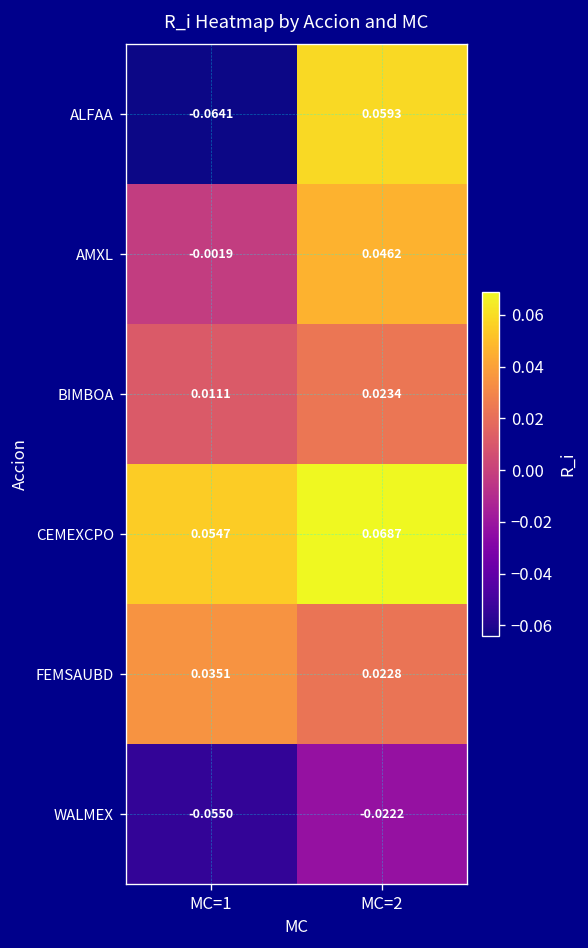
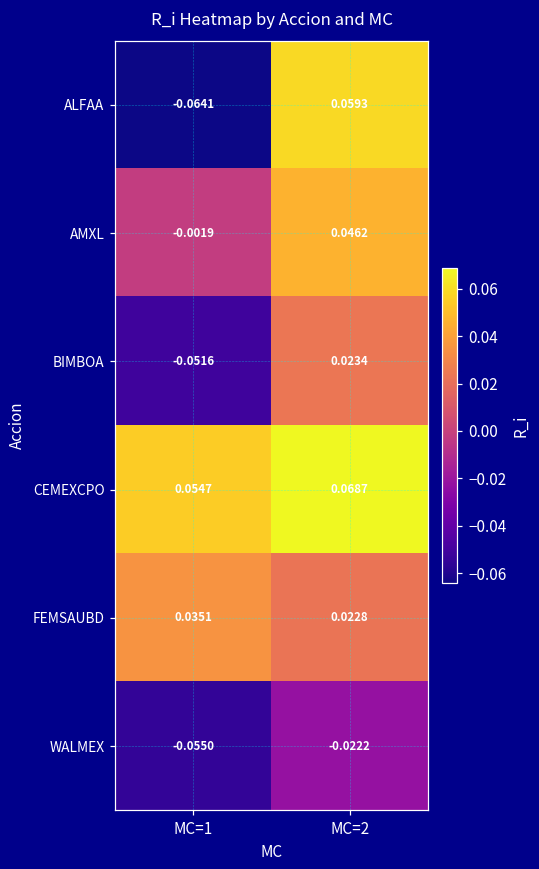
BIMBOA, MC=1: 0.0111 -> -0.0516
